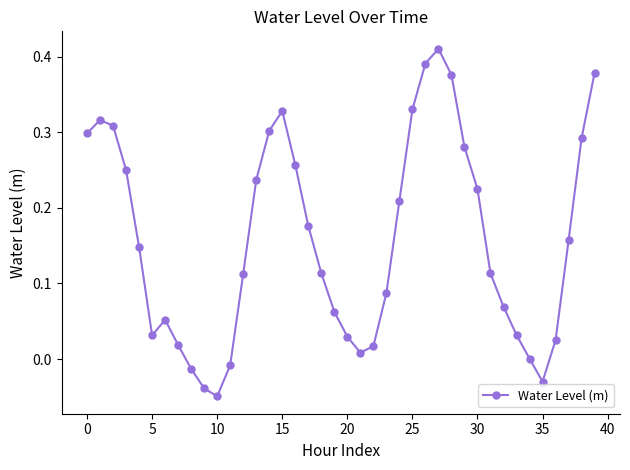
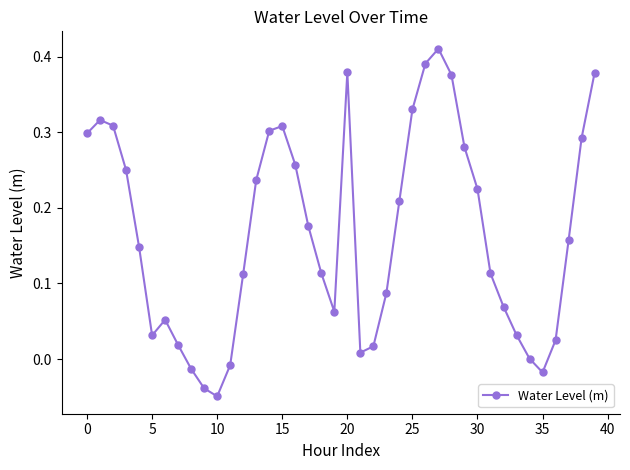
15: 0.33 -> 0.31
20: 0.03 -> 0.38
35: -0.03 -> -0.02
